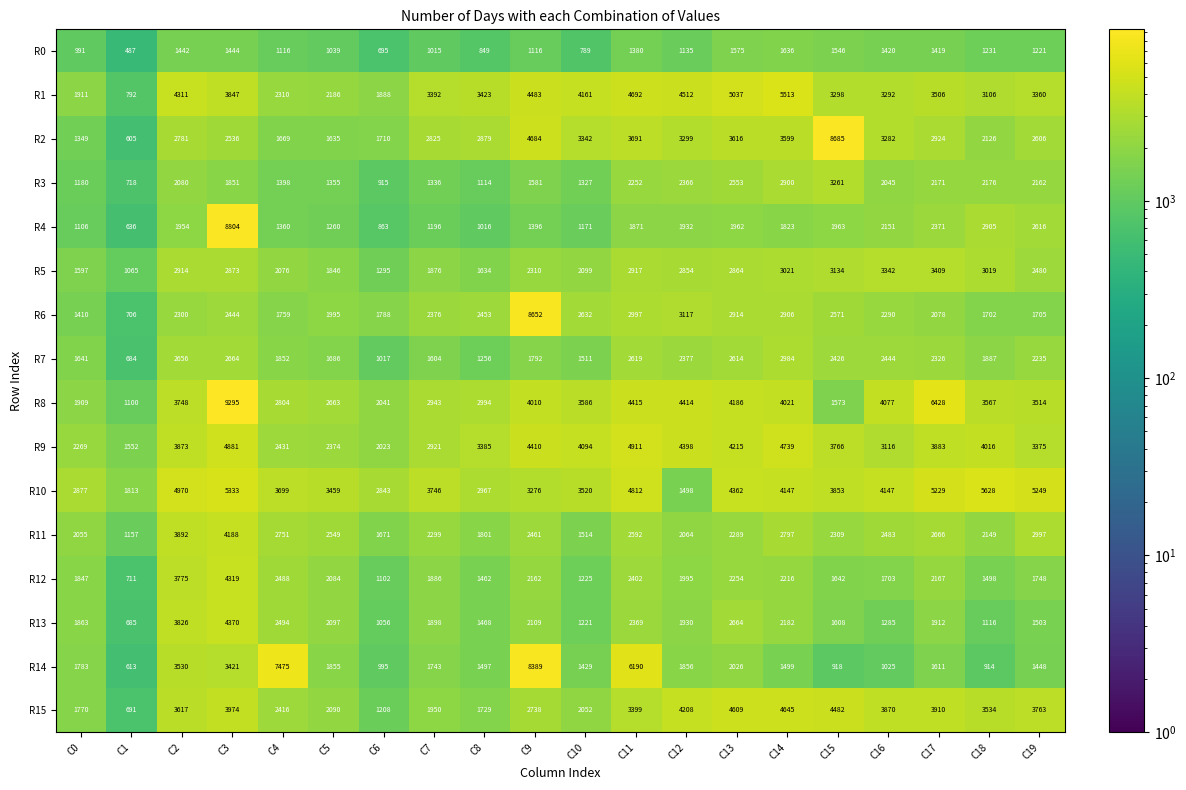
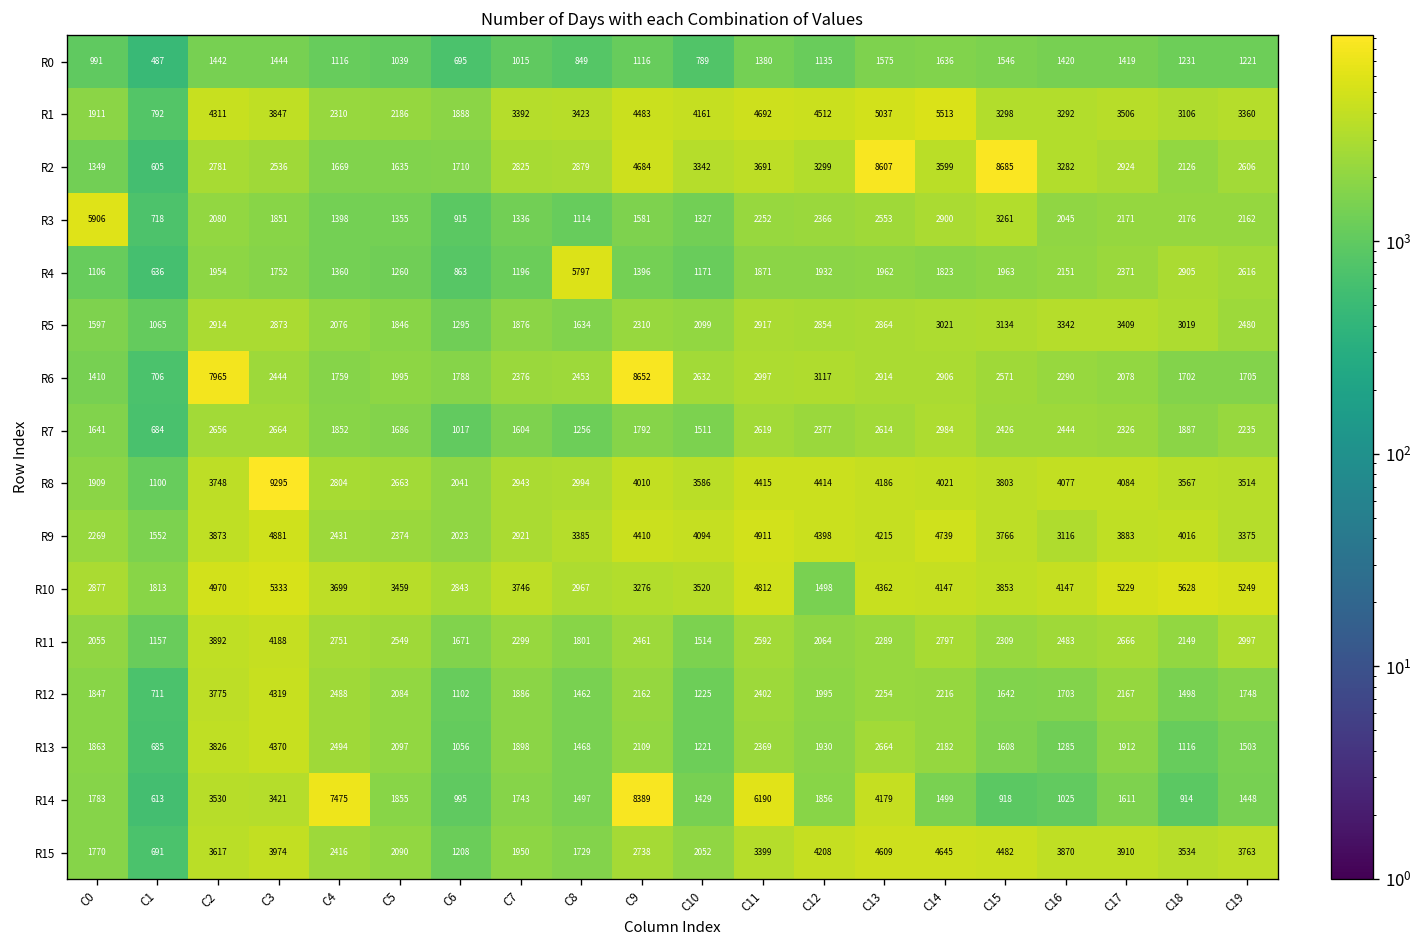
R2, C13: 3616 -> 8607
R3, C0: 1180 -> 5906
R4, C3: 8804 -> 1752
R4, C8: 1016 -> 5797
R6, C2: 2300 -> 7965
R8, C15: 1573 -> 3803
R8, C17: 6428 -> 4084
R14, C13: 2026 -> 4179
